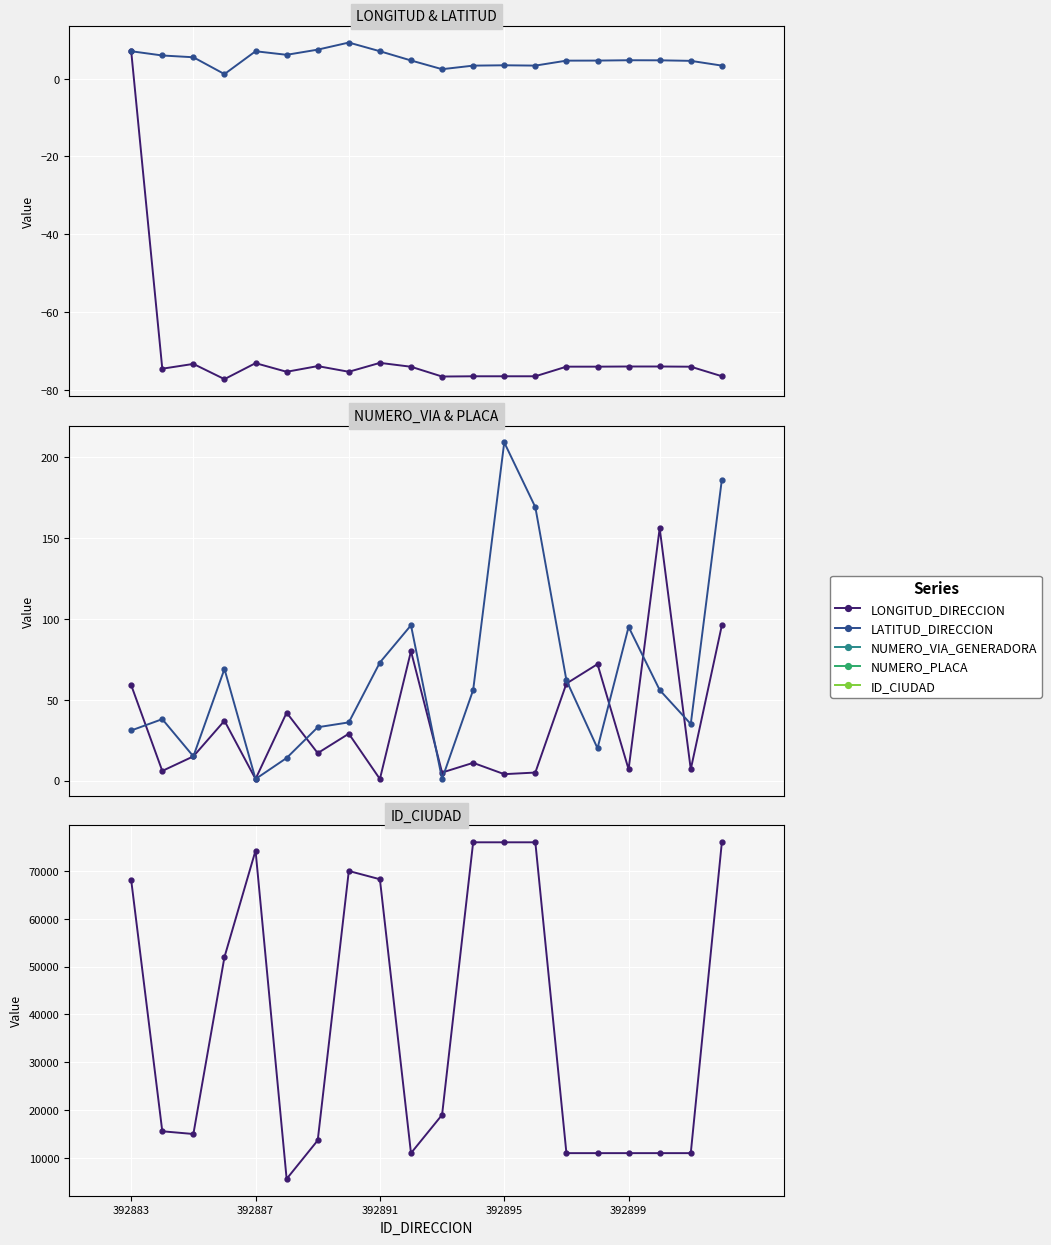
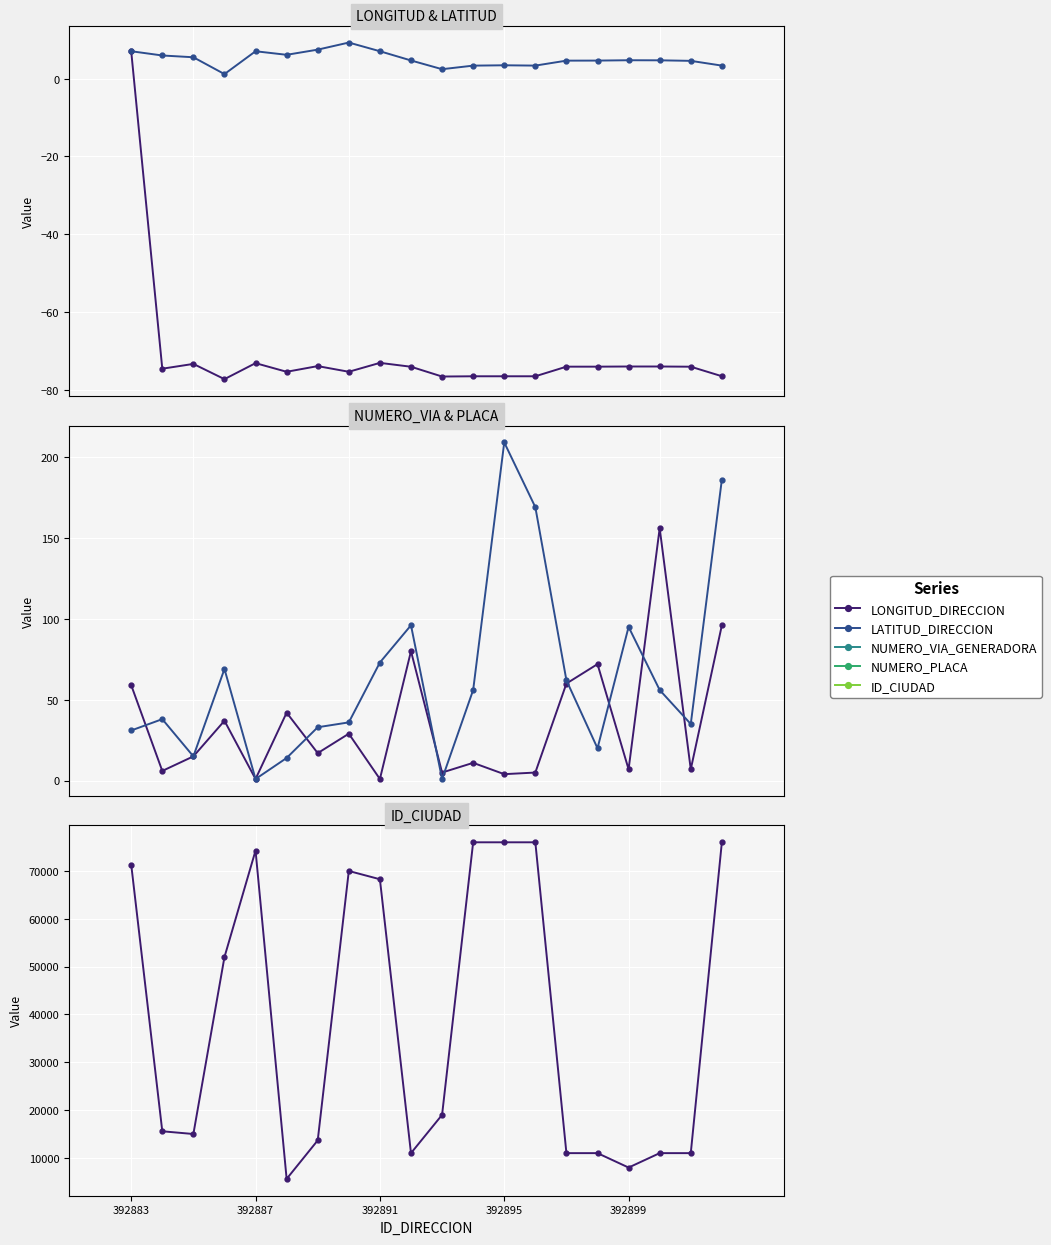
ID_CIUDAD, 392883: 68000 -> 71000
ID_CIUDAD, 392899: 11000 -> 8000
